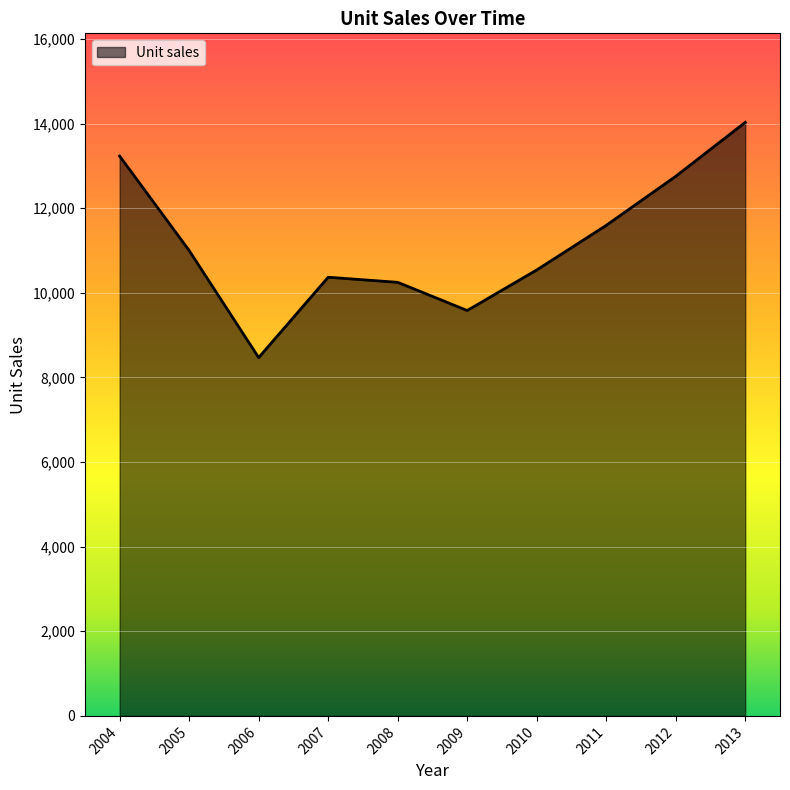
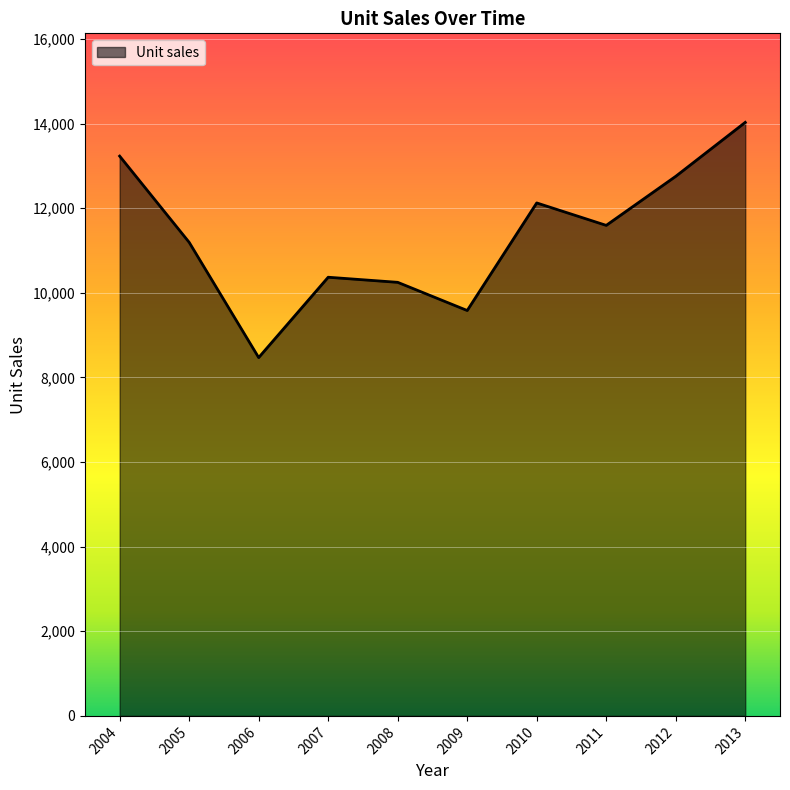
2005: 11,000 -> 11,200
2010: 10,500 -> 12,100
